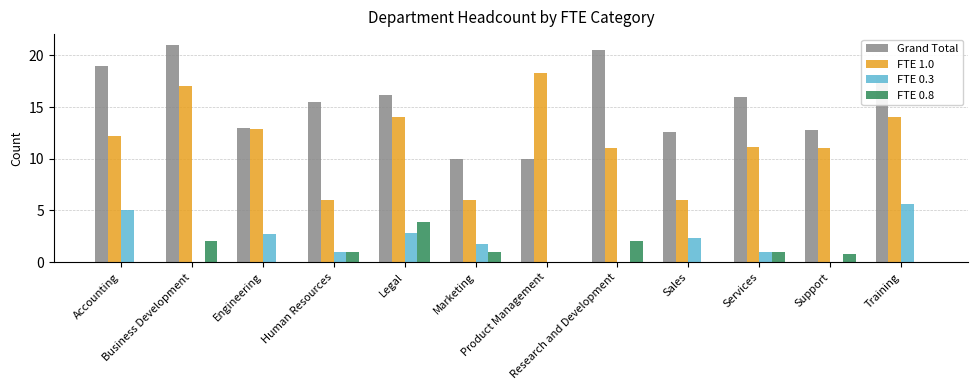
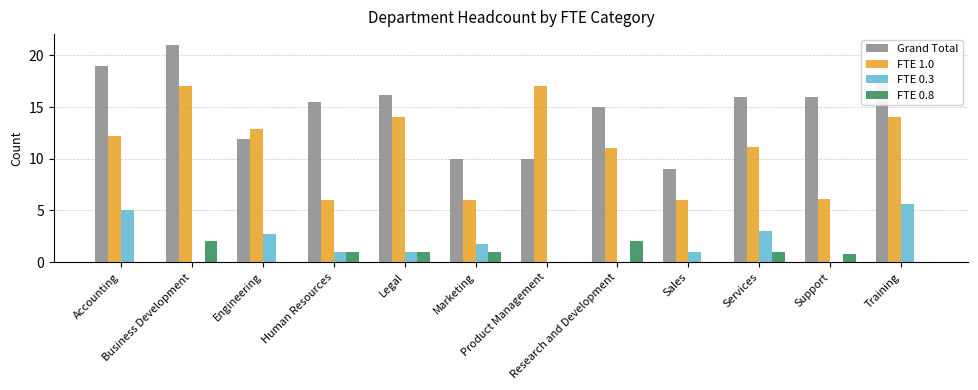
Grand Total, Engineering: 13.0 -> 11.9
FTE 0.3, Legal: 2.8 -> 1.0
FTE 0.8, Legal: 3.9 -> 1.0
FTE 1.0, Product Management: 18.3 -> 17.0
Grand Total, Research and Development: 20.5 -> 15.0
Grand Total, Sales: 12.6 -> 9.0
FTE 0.3, Sales: 2.3 -> 1.0
FTE 0.3, Services: 1 -> 3
Grand Total, Support: 12.8 -> 16.0
FTE 1.0, Support: 11.0 -> 6.1
